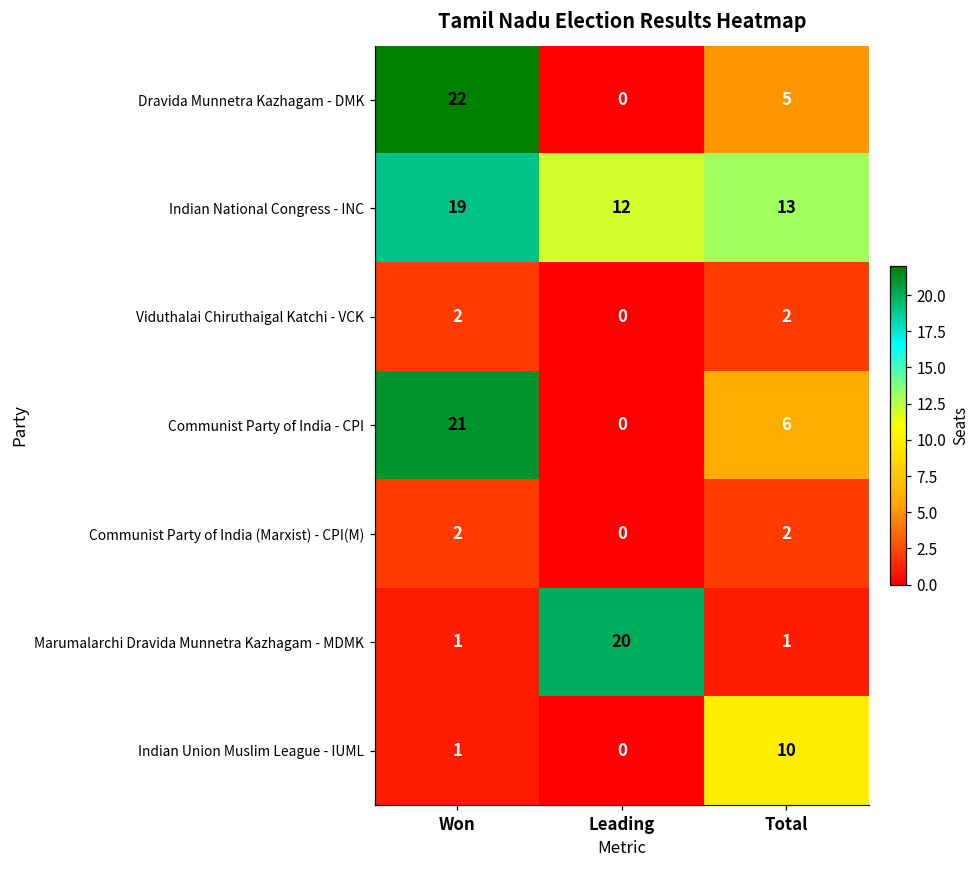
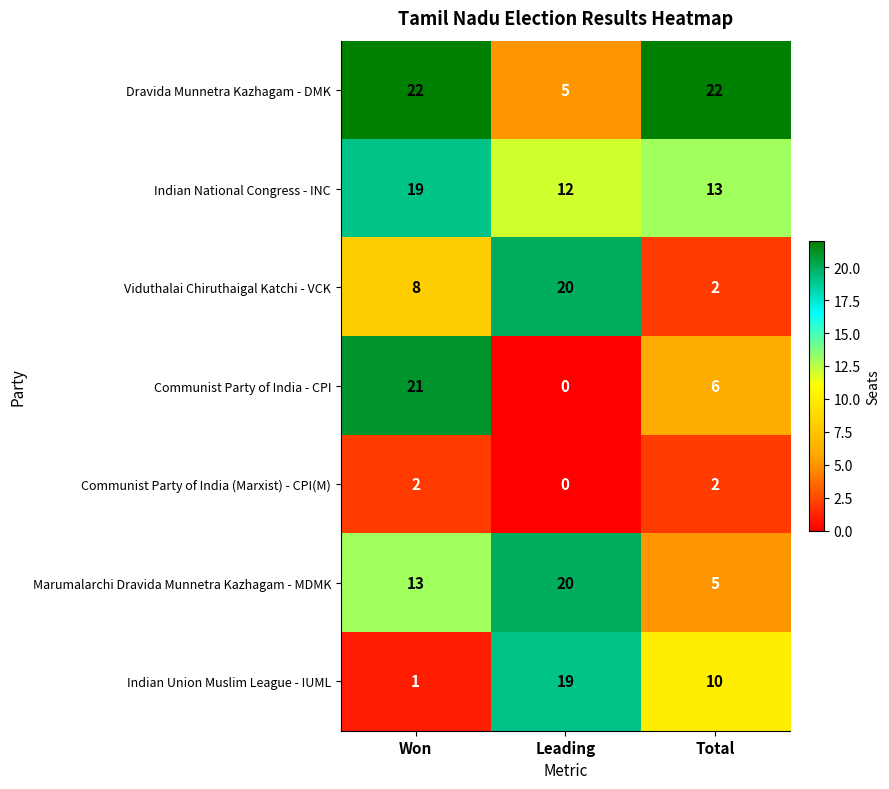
Dravida Munnetra Kazhagam - DMK, Leading: 0 -> 5
Dravida Munnetra Kazhagam - DMK, Total: 5 -> 22
Viduthalai Chiruthaigal Katchi - VCK, Won: 2 -> 8
Viduthalai Chiruthaigal Katchi - VCK, Leading: 0 -> 20
Marumalarchi Dravida Munnetra Kazhagam - MDMK, Won: 1 -> 13
Marumalarchi Dravida Munnetra Kazhagam - MDMK, Total: 1 -> 5
Indian Union Muslim League - IUML, Leading: 0 -> 19
